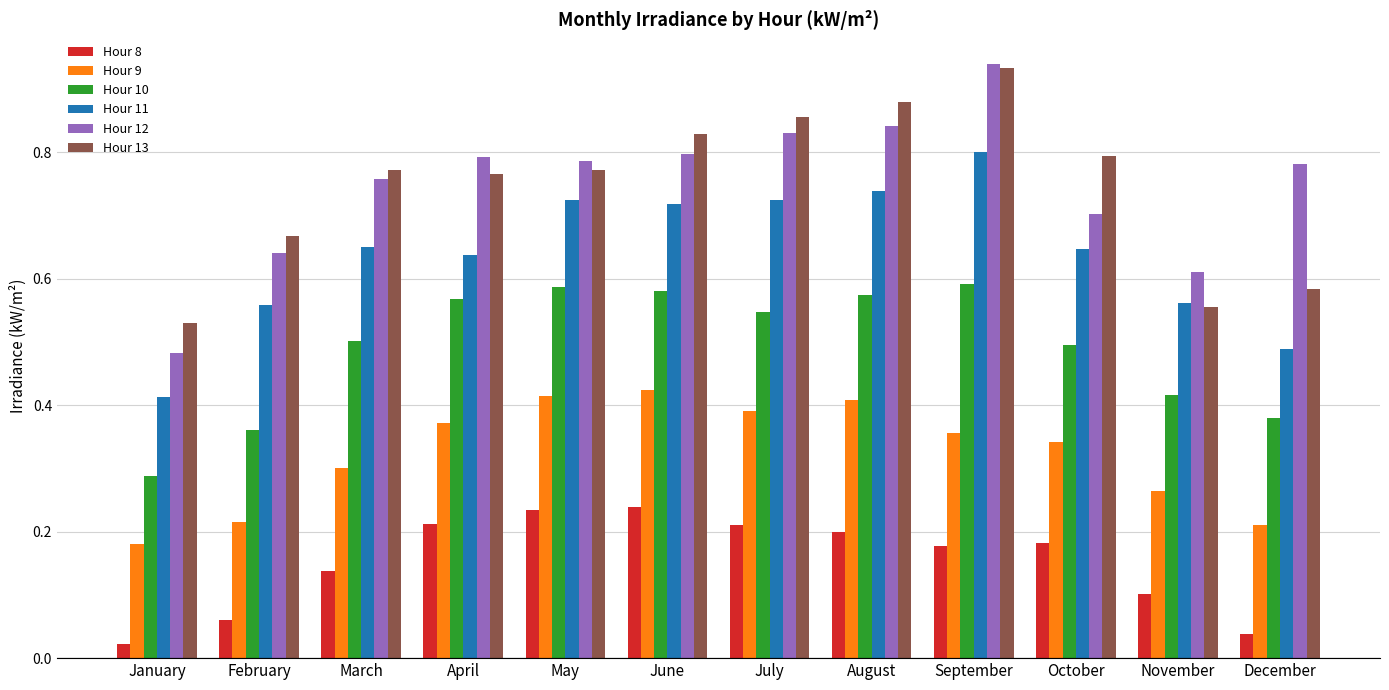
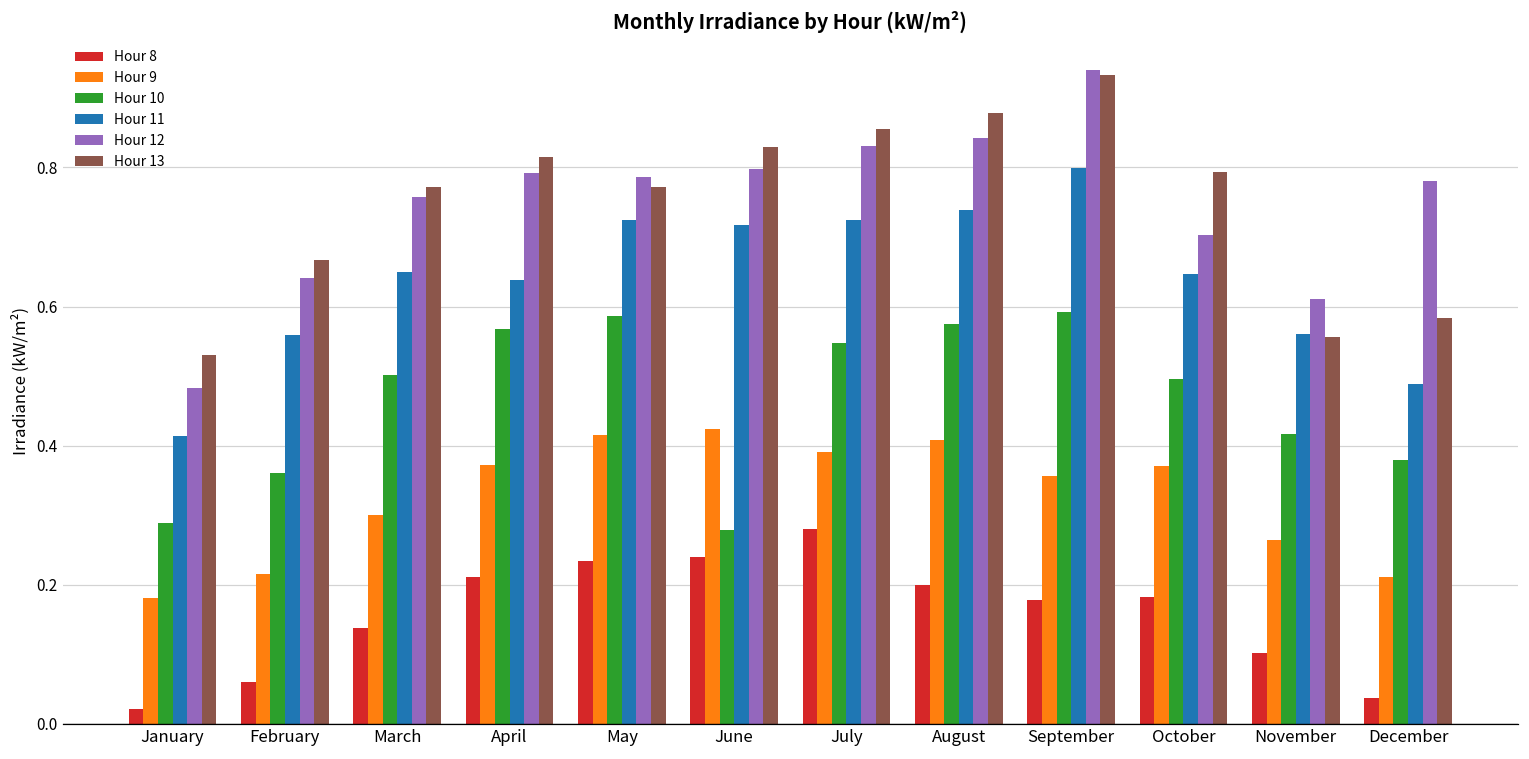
Hour 13, April: 0.77 -> 0.81
Hour 10, June: 0.58 -> 0.28
Hour 8, July: 0.21 -> 0.28
Hour 9, October: 0.34 -> 0.37
